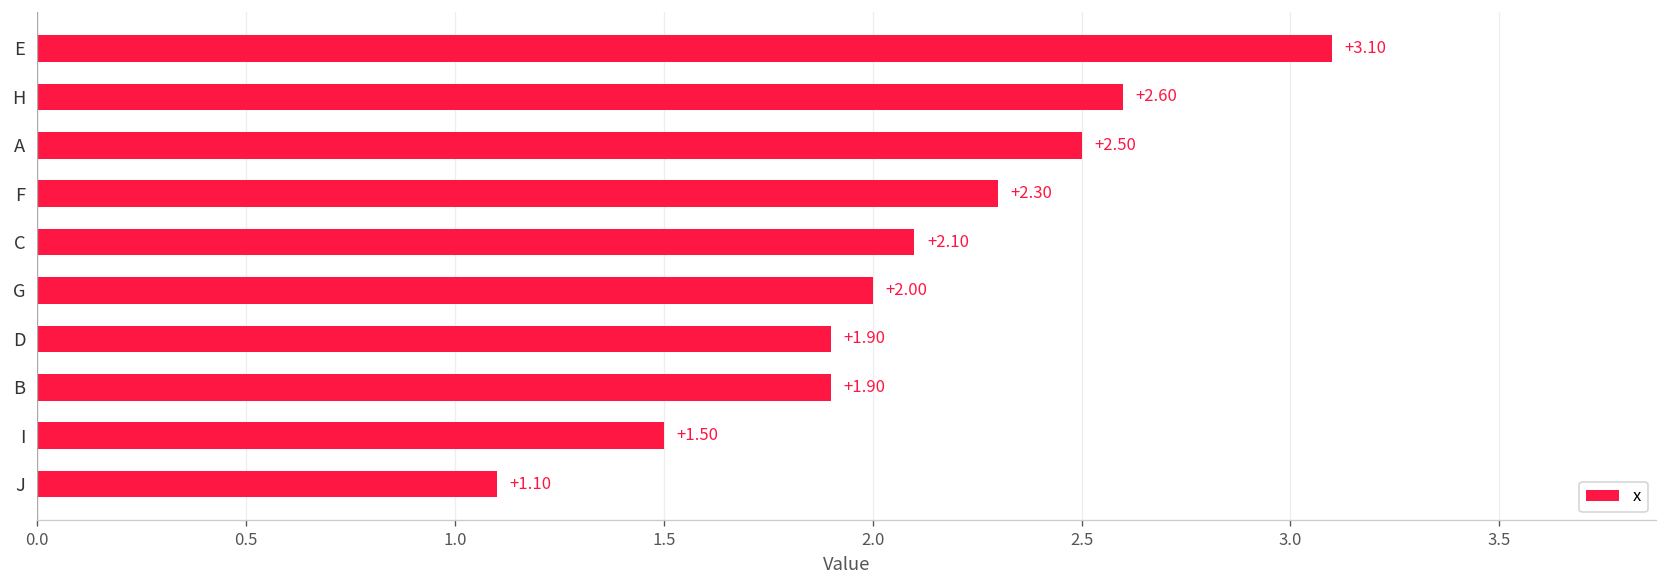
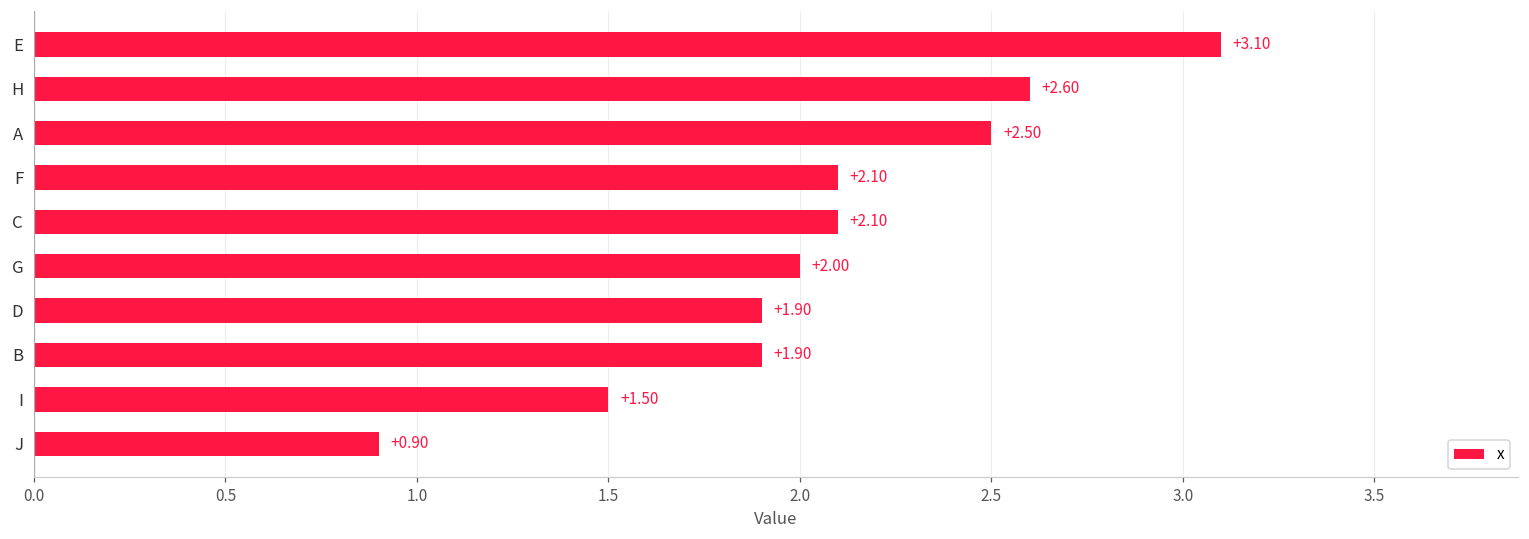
F: +2.30 -> +2.10
J: +1.10 -> +0.90
